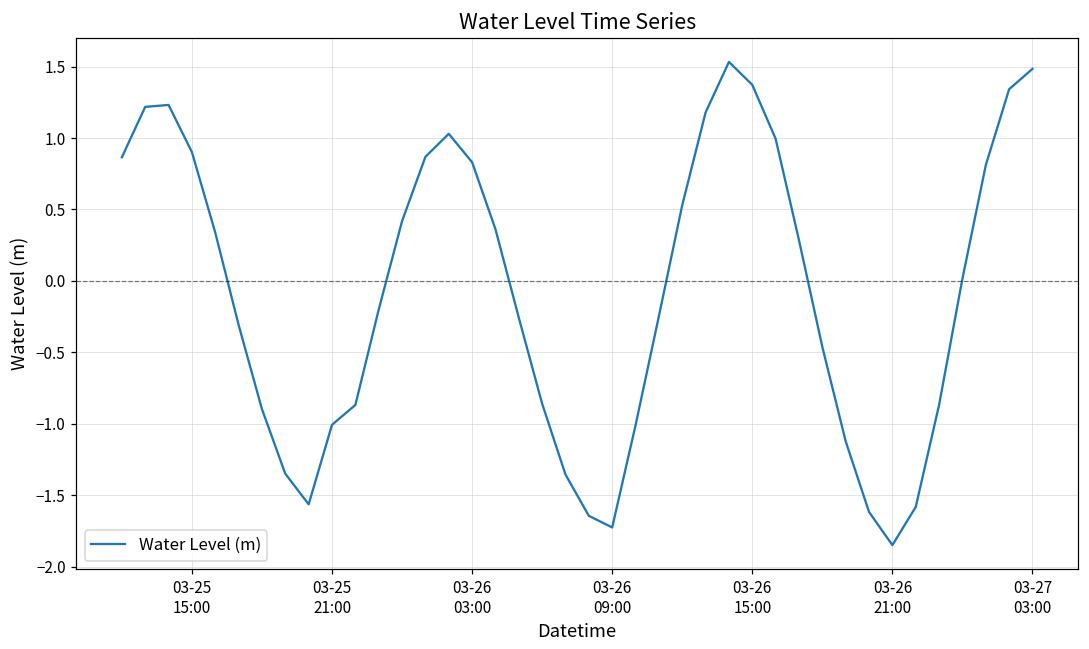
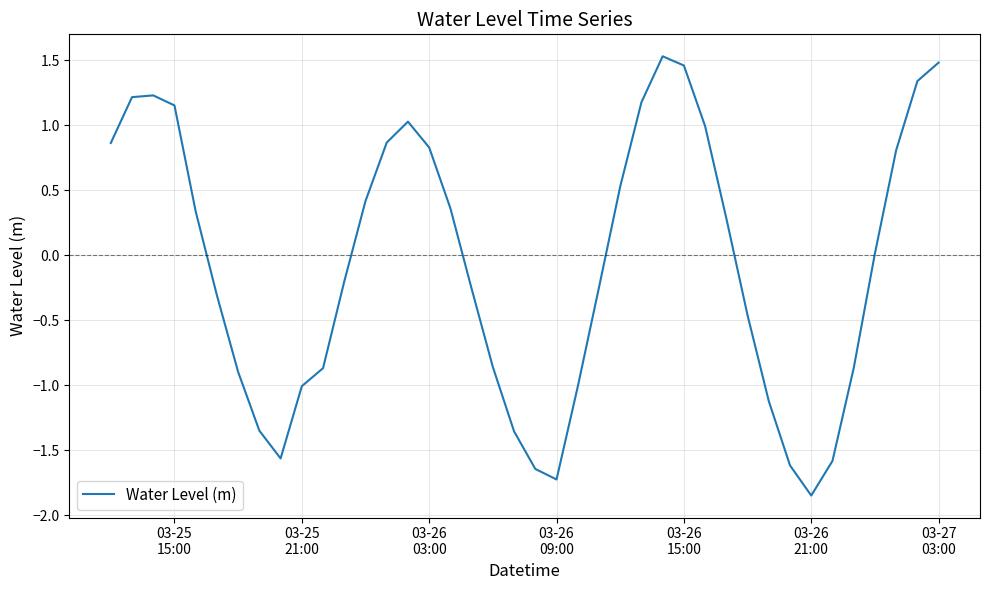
03-25 15:00: 0.90 -> 1.15
03-26 15:00: 1.37 -> 1.46
